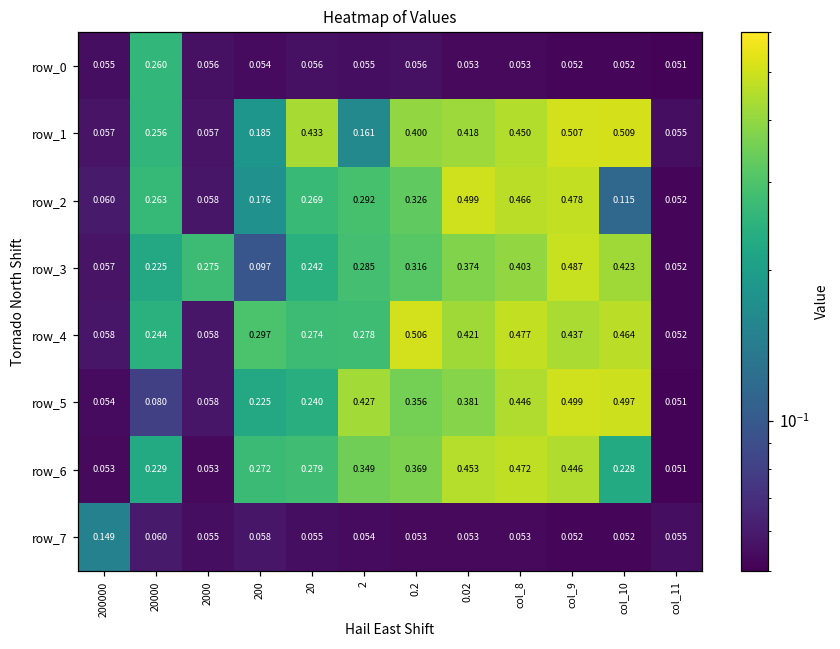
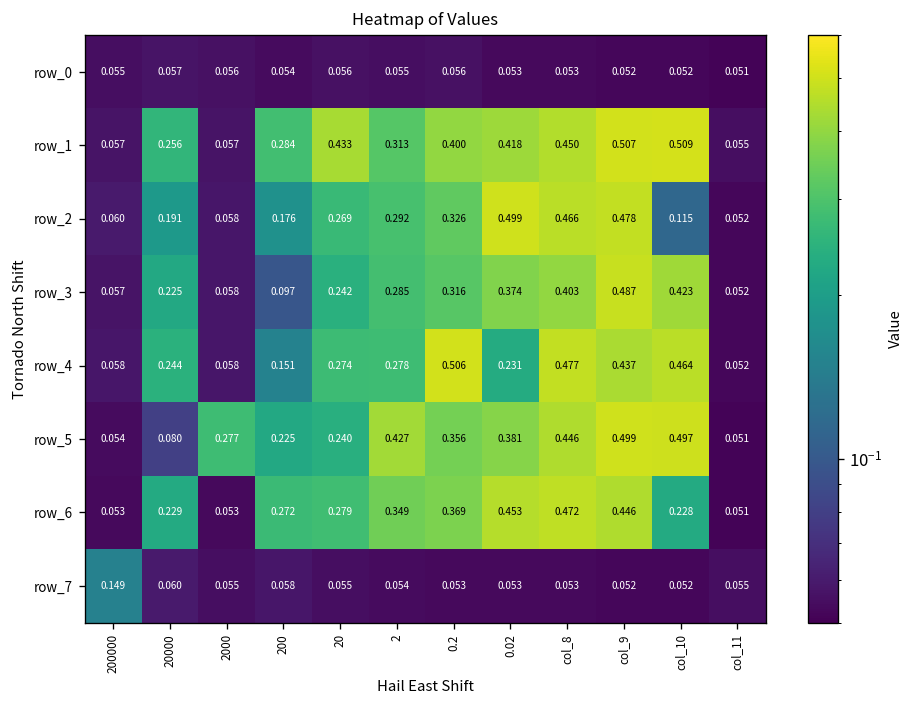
row_0, 20000: 0.260 -> 0.057
row_1, 200: 0.185 -> 0.284
row_1, 2: 0.161 -> 0.313
row_2, 20000: 0.263 -> 0.191
row_3, 2000: 0.275 -> 0.058
row_4, 200: 0.297 -> 0.151
row_4, 0.02: 0.421 -> 0.231
row_5, 2000: 0.058 -> 0.277
